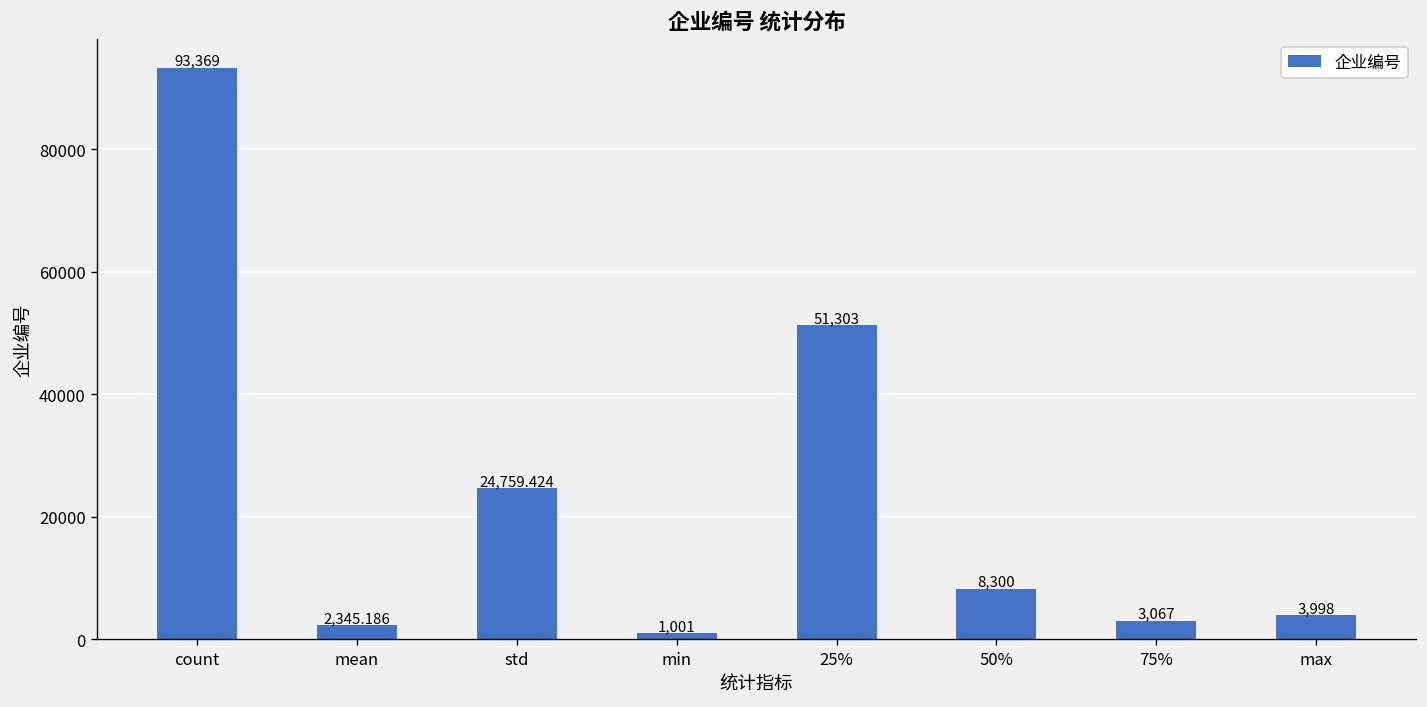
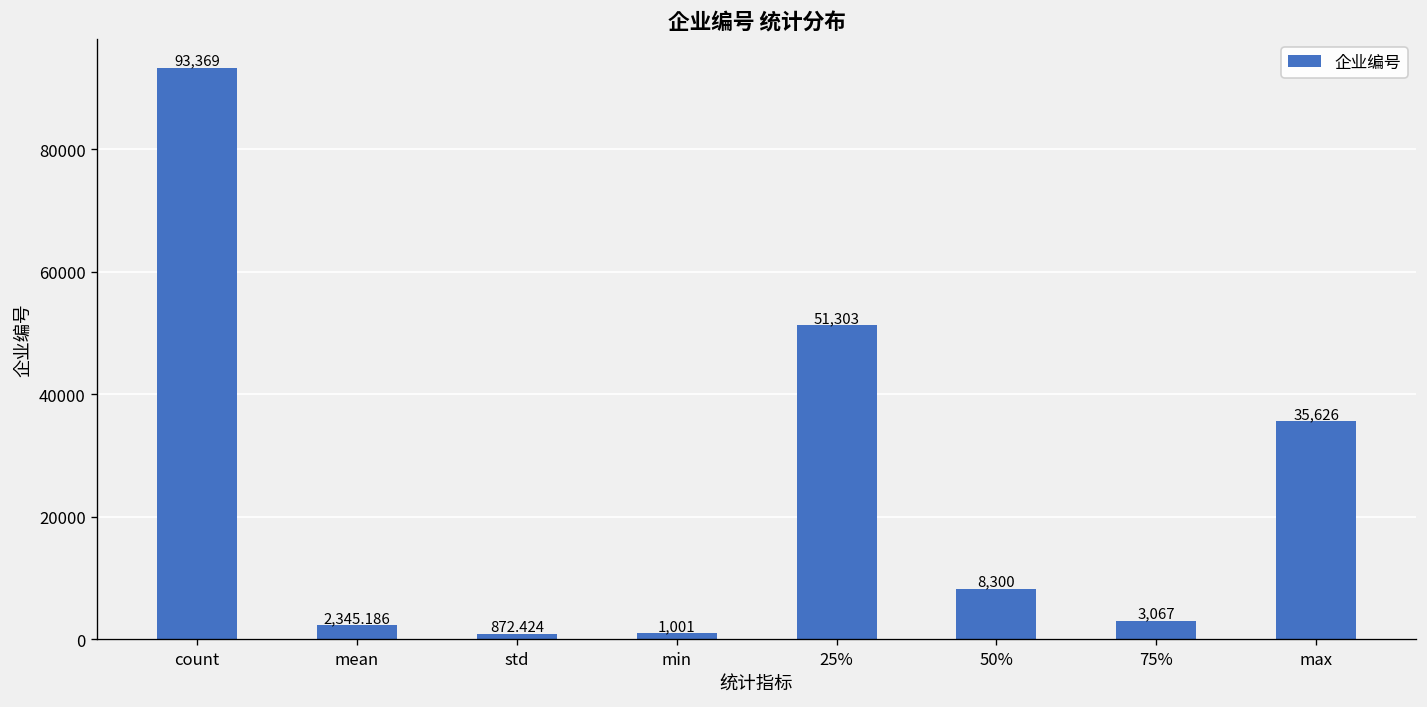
std: 24,759.424 -> 872.424
max: 3,998 -> 35,626
